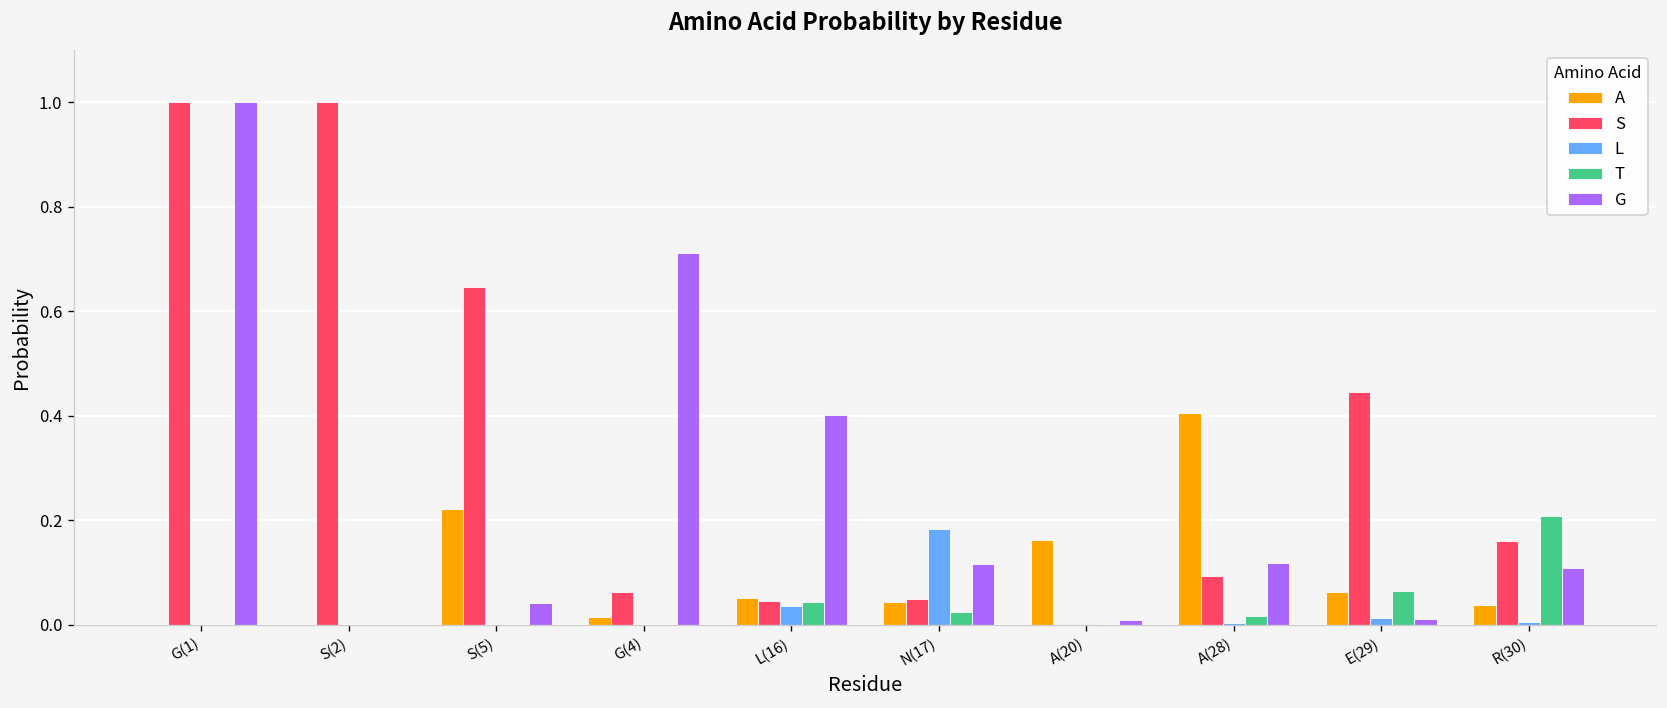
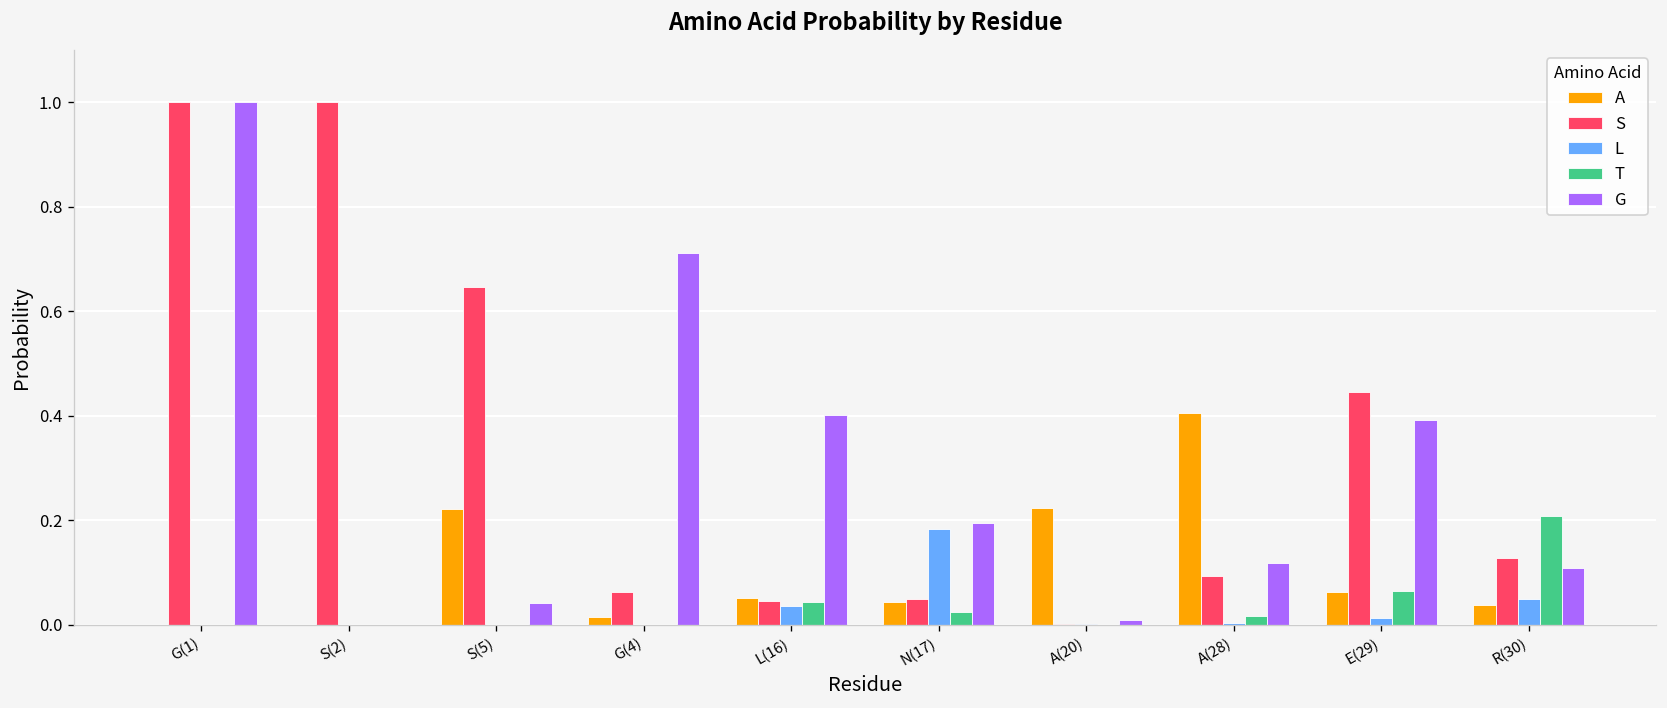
G, N(17): 0.12 -> 0.20
A, A(20): 0.16 -> 0.22
G, E(29): 0.01 -> 0.39
S, R(30): 0.16 -> 0.13
L, R(30): 0.01 -> 0.05
